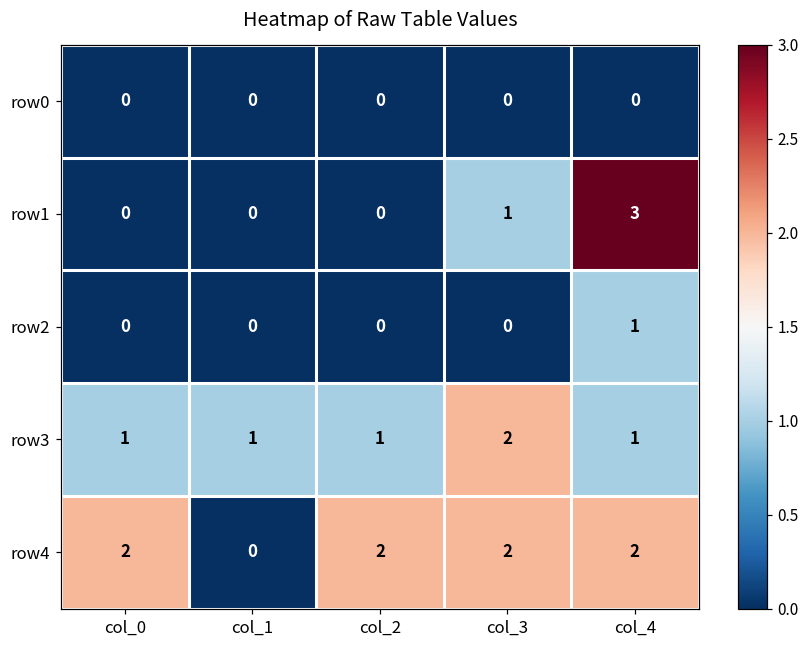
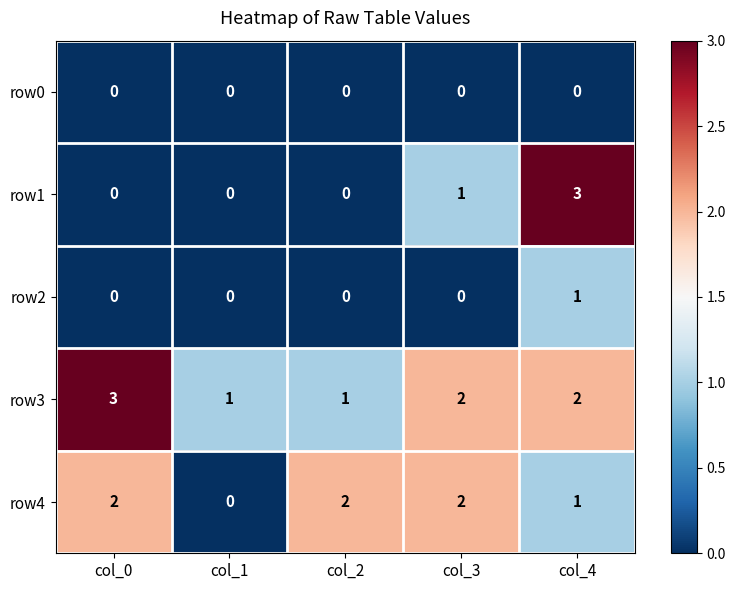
row3, col_0: 1 -> 3
row3, col_4: 1 -> 2
row4, col_4: 2 -> 1
